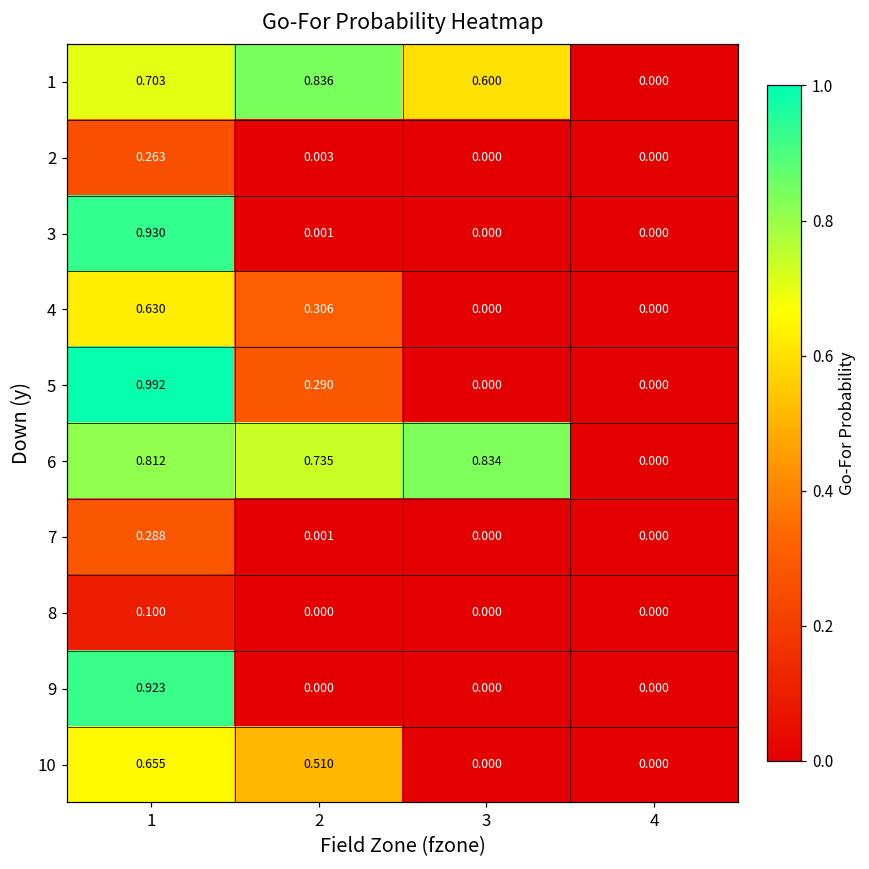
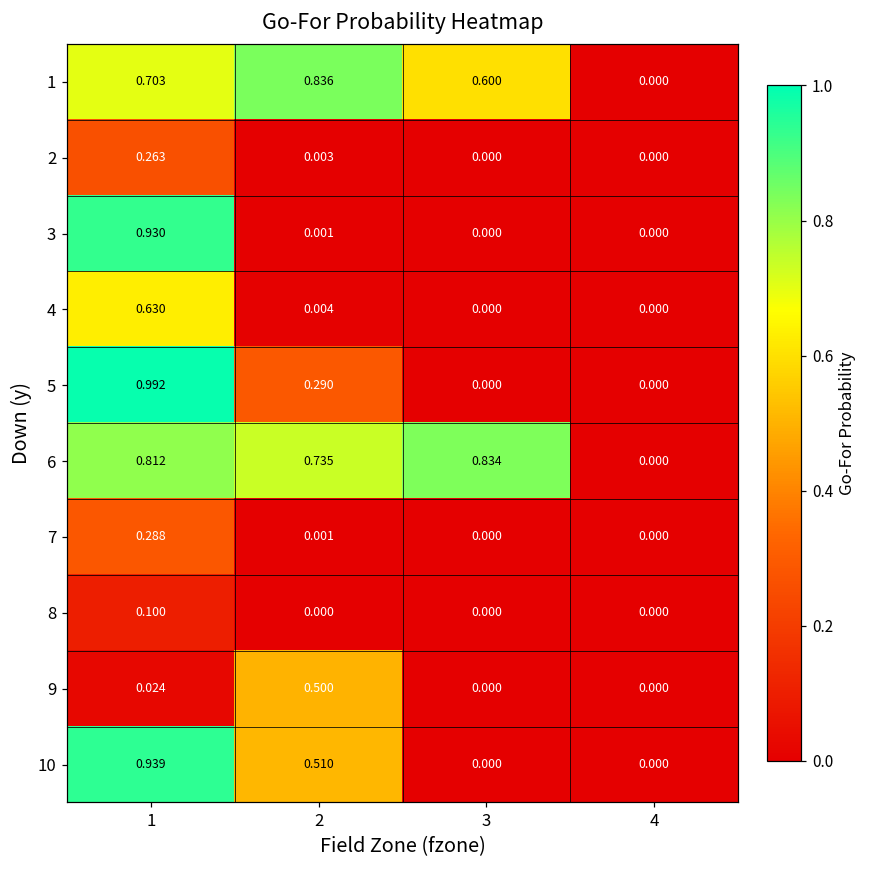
4, 2: 0.306 -> 0.004
9, 1: 0.923 -> 0.024
9, 2: 0.000 -> 0.500
10, 1: 0.655 -> 0.939
